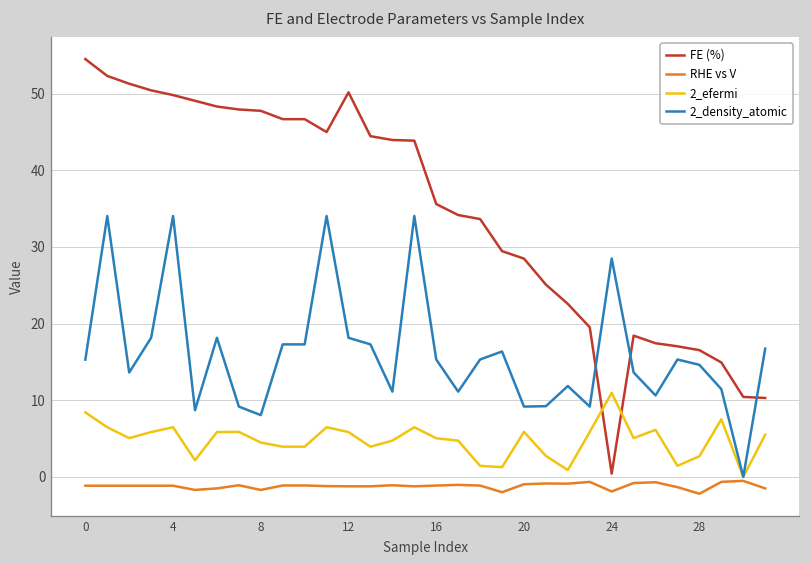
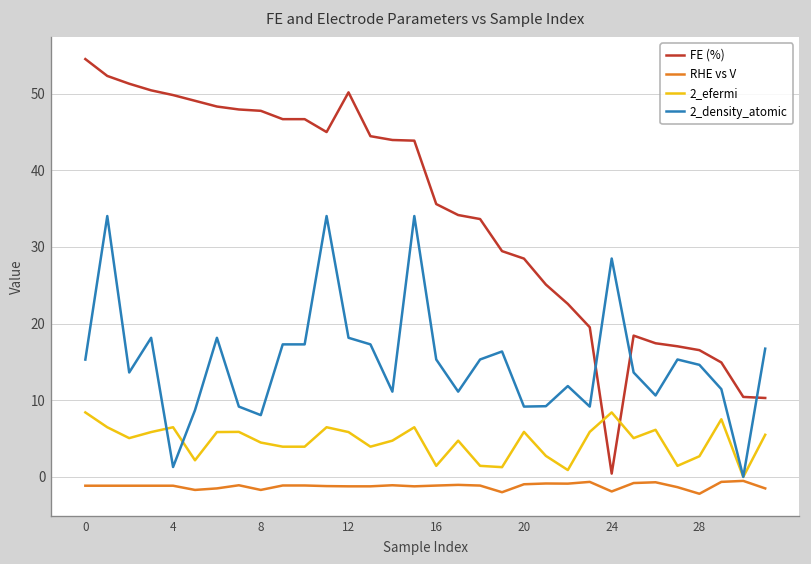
2_density_atomic, 4: 34 -> 1
2_efermi, 16: 5 -> 1
2_efermi, 24: 11 -> 8
